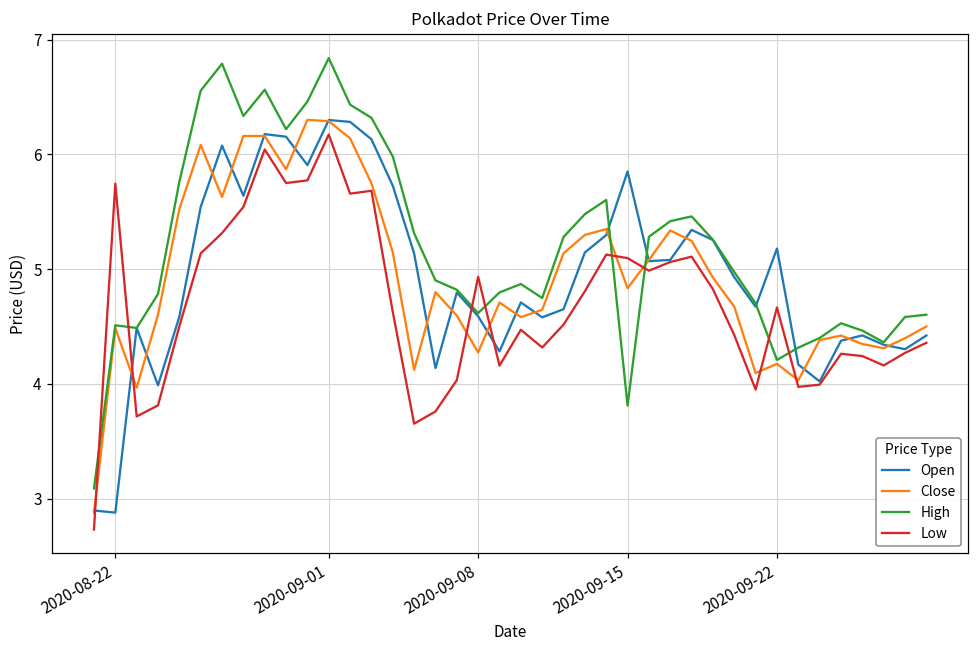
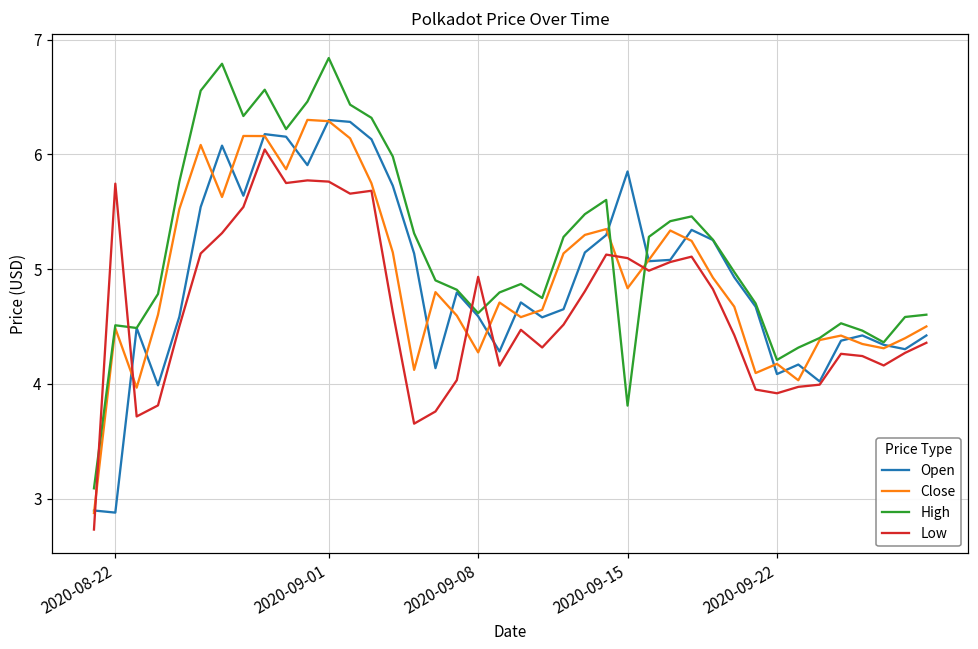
Low, 2020-09-01: 6.17 -> 5.76
Open, 2020-09-22: 5.18 -> 4.09
Low, 2020-09-22: 4.67 -> 3.92
